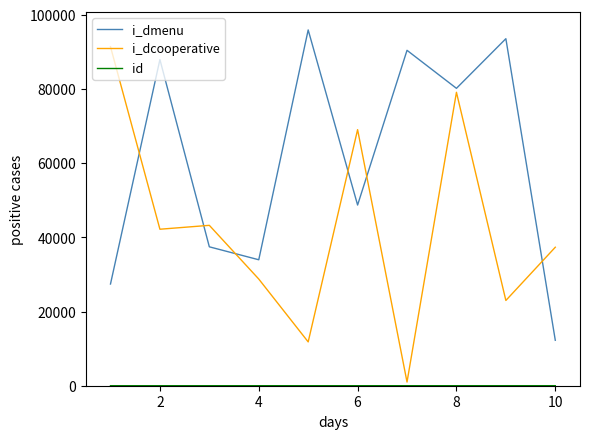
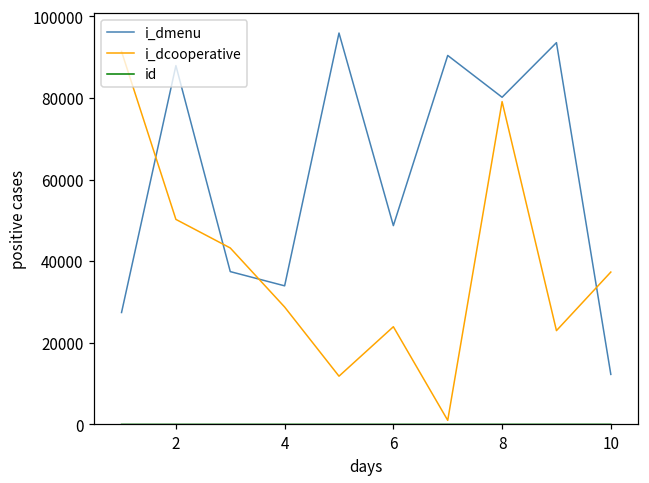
i_dcooperative, 2: 42000 -> 50000
i_dcooperative, 6: 69000 -> 24000
